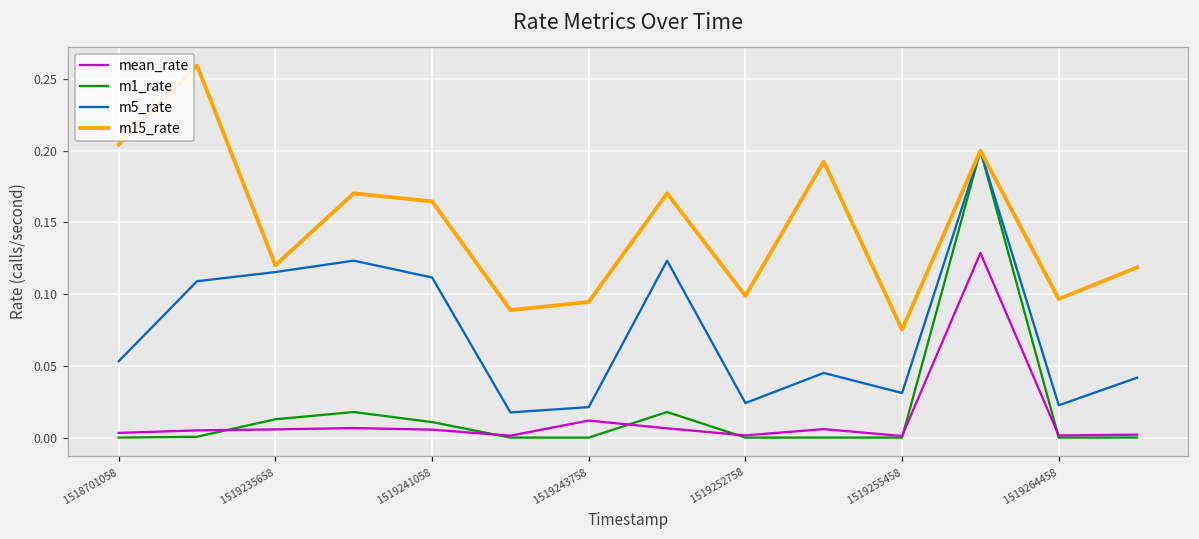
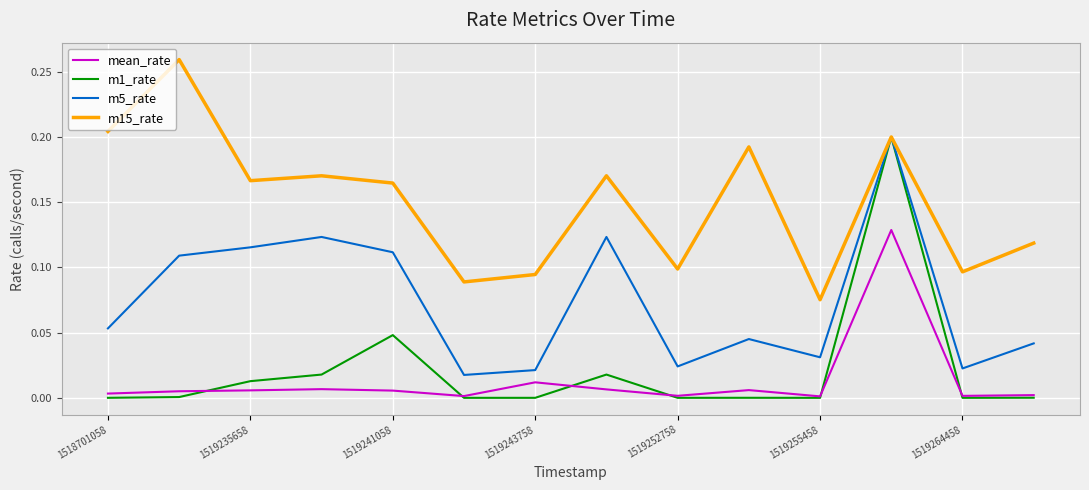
m15_rate, 1519235658: 0.120 -> 0.166
m1_rate, 1519241058: 0.011 -> 0.048
